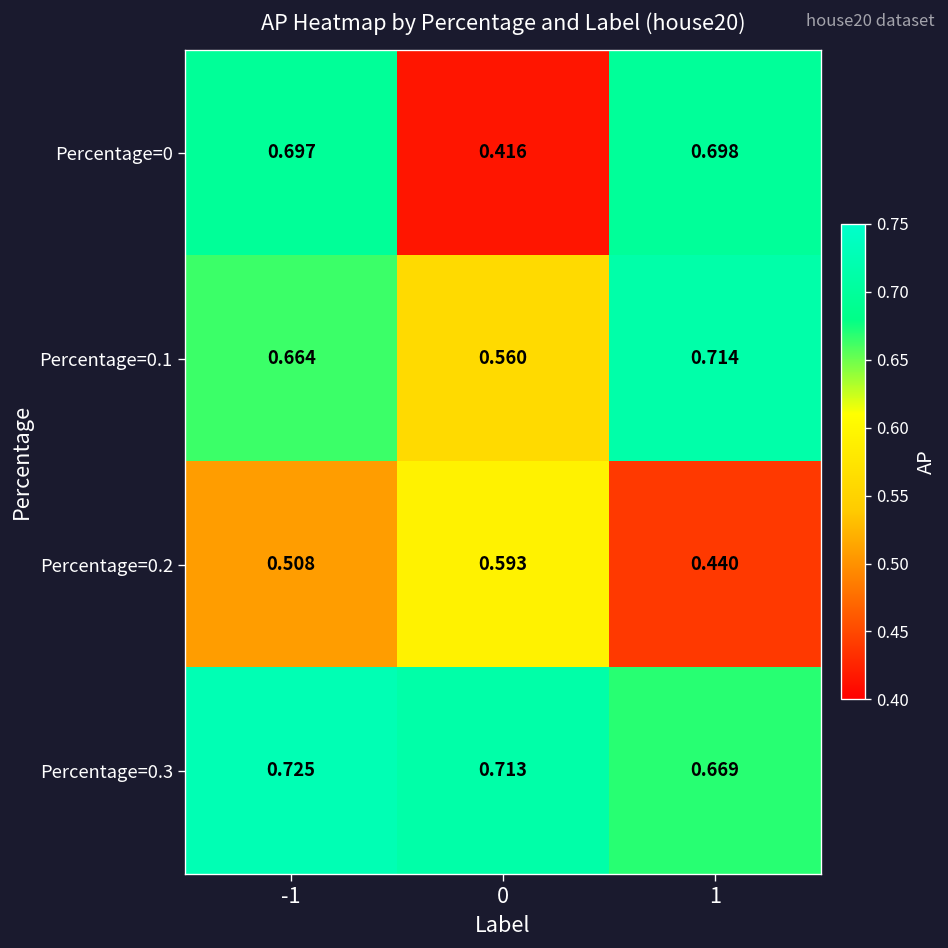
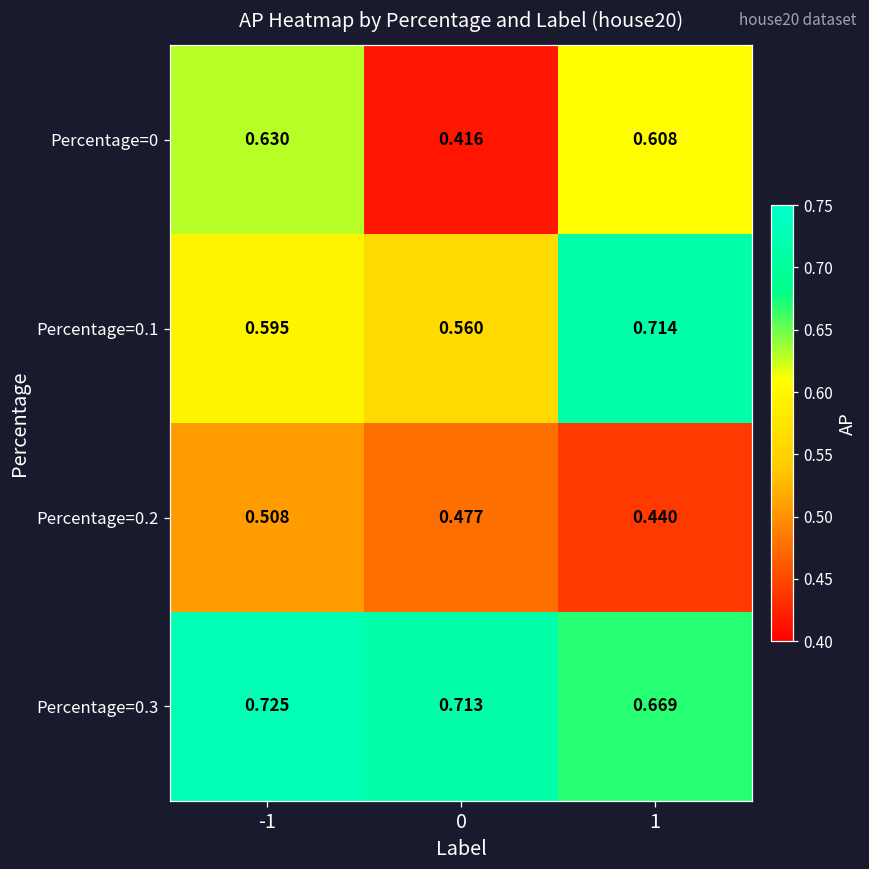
Percentage=0, -1: 0.697 -> 0.630
Percentage=0, 1: 0.698 -> 0.608
Percentage=0.1, -1: 0.664 -> 0.595
Percentage=0.2, 0: 0.593 -> 0.477
